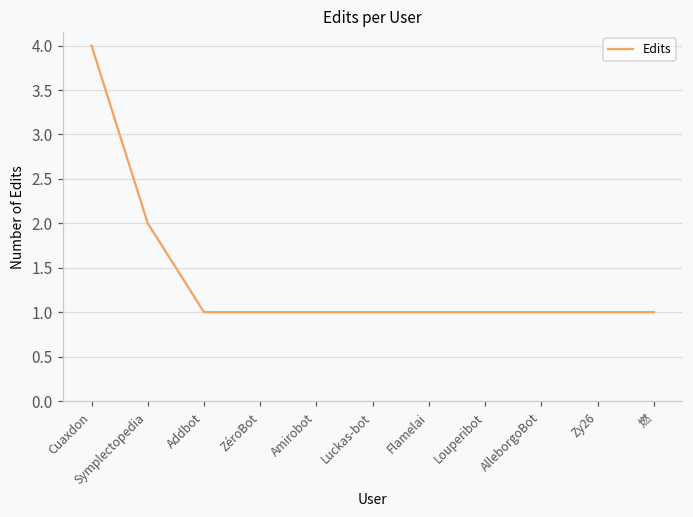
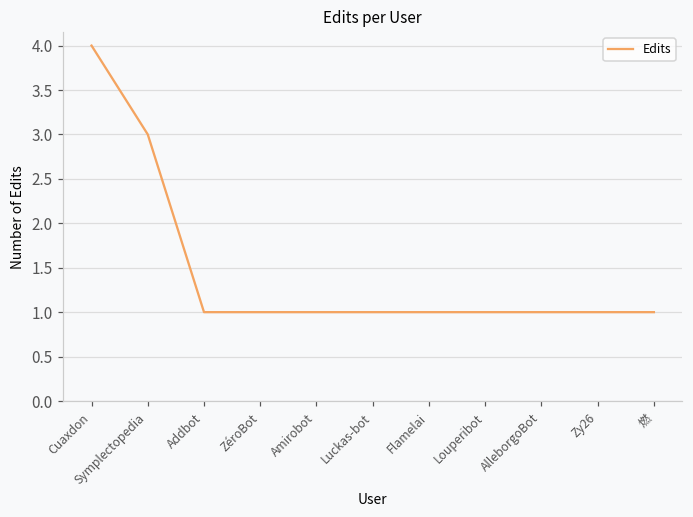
Symplectopedia: 2 -> 3
